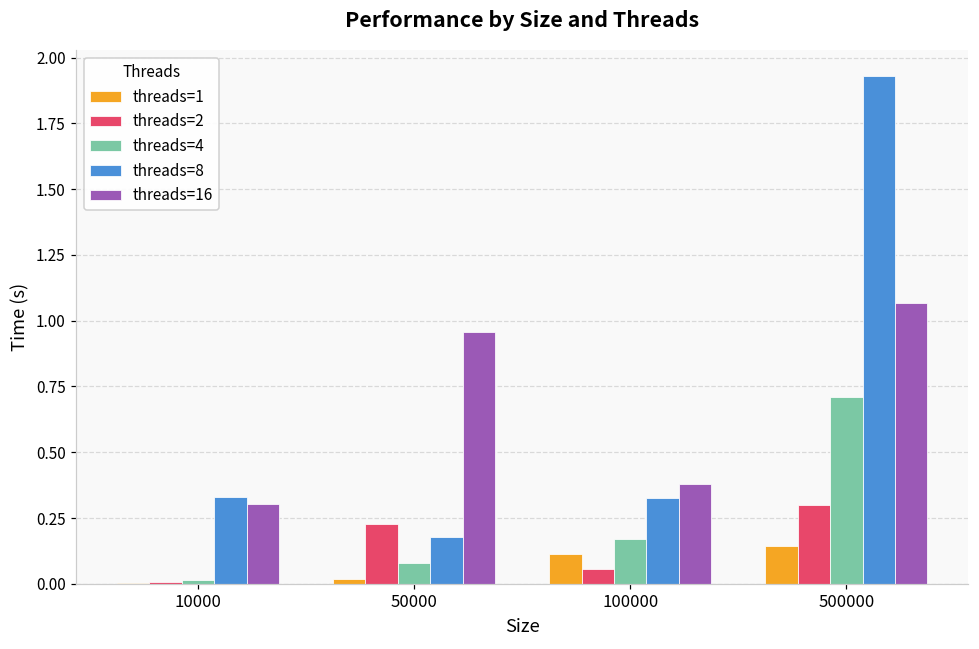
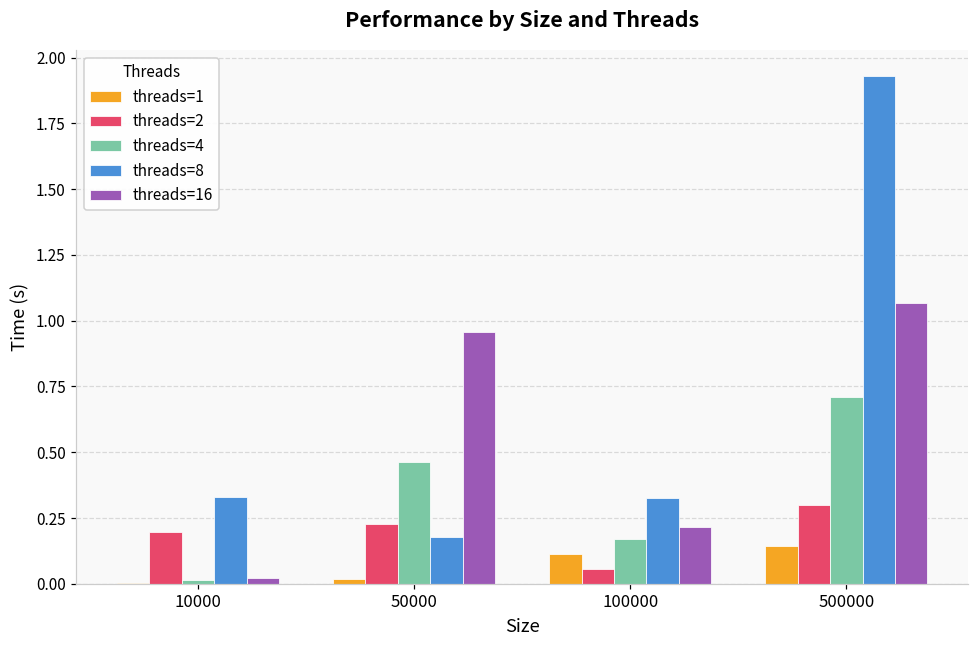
threads=2, 10000: 0.01 -> 0.20
threads=16, 10000: 0.30 -> 0.02
threads=4, 50000: 0.08 -> 0.46
threads=16, 100000: 0.38 -> 0.22
